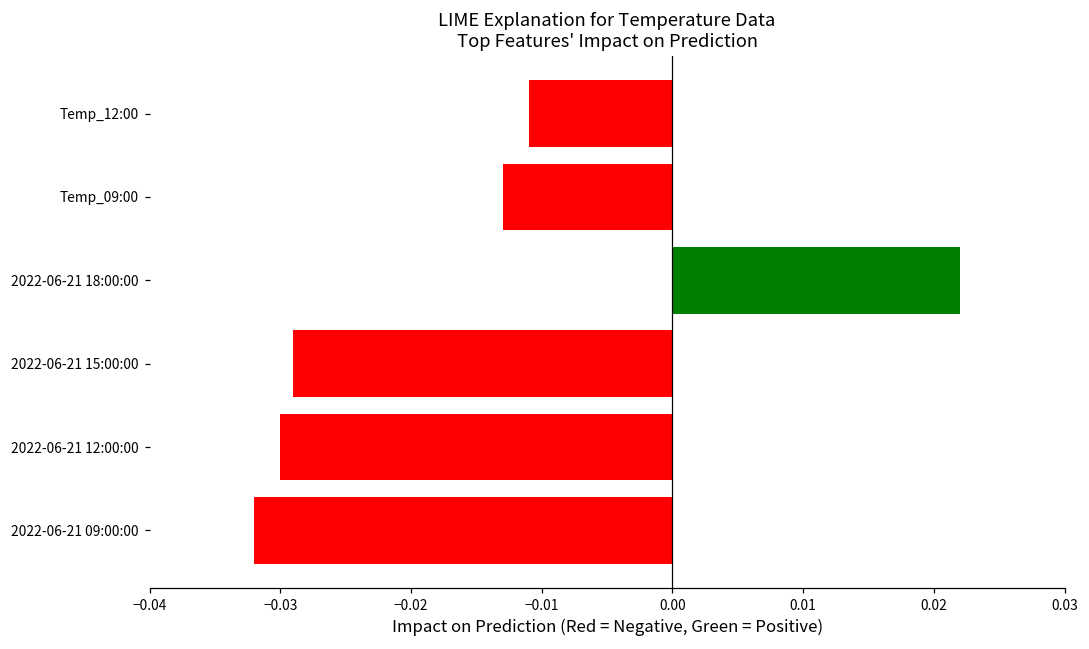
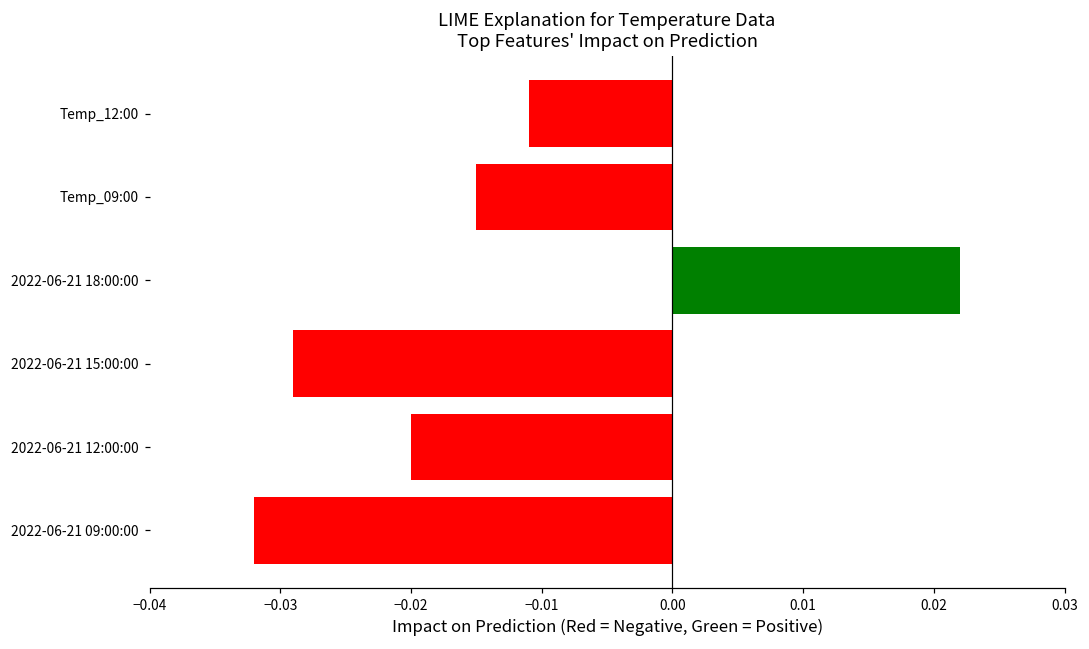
Temp_09:00: -0.013 -> -0.015
2022-06-21 12:00:00: -0.03 -> -0.02
